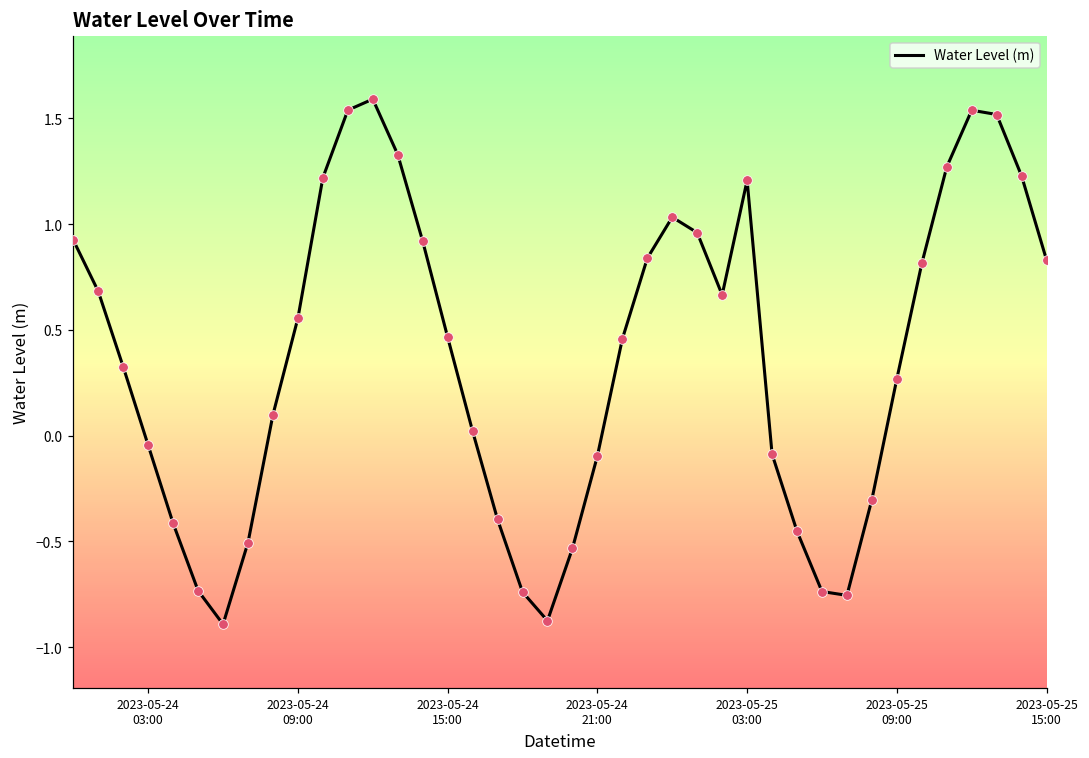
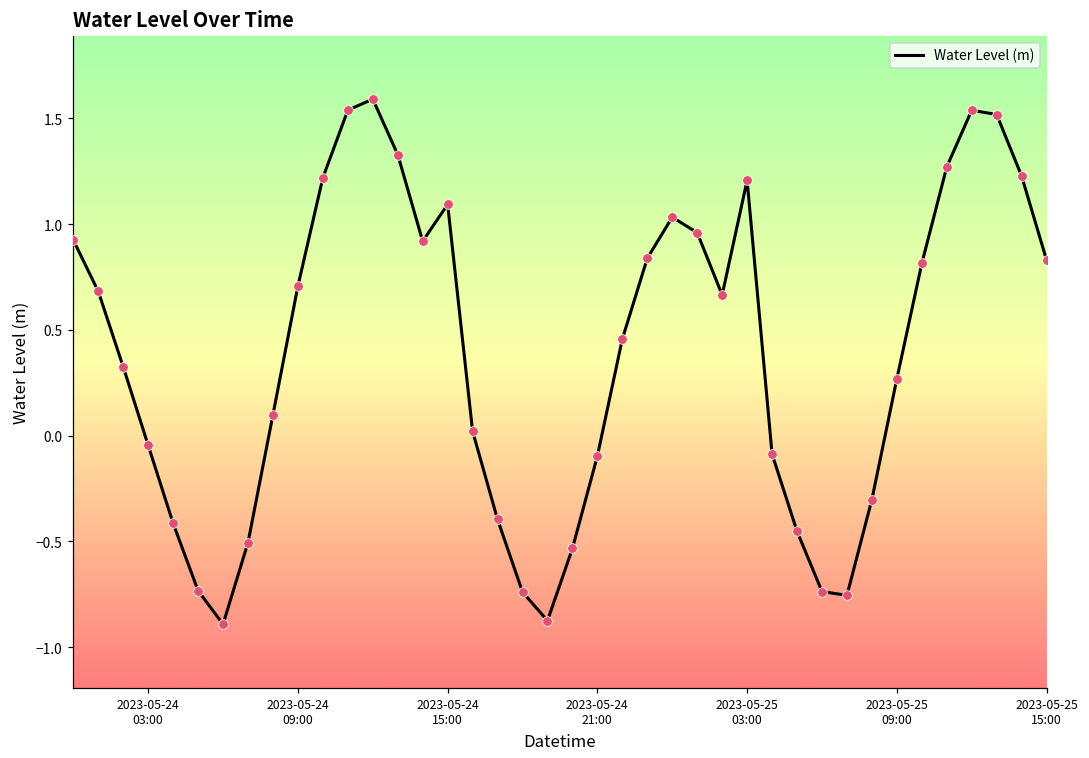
2023-05-24 09:00: 0.56 -> 0.71
2023-05-24 15:00: 0.47 -> 1.09
